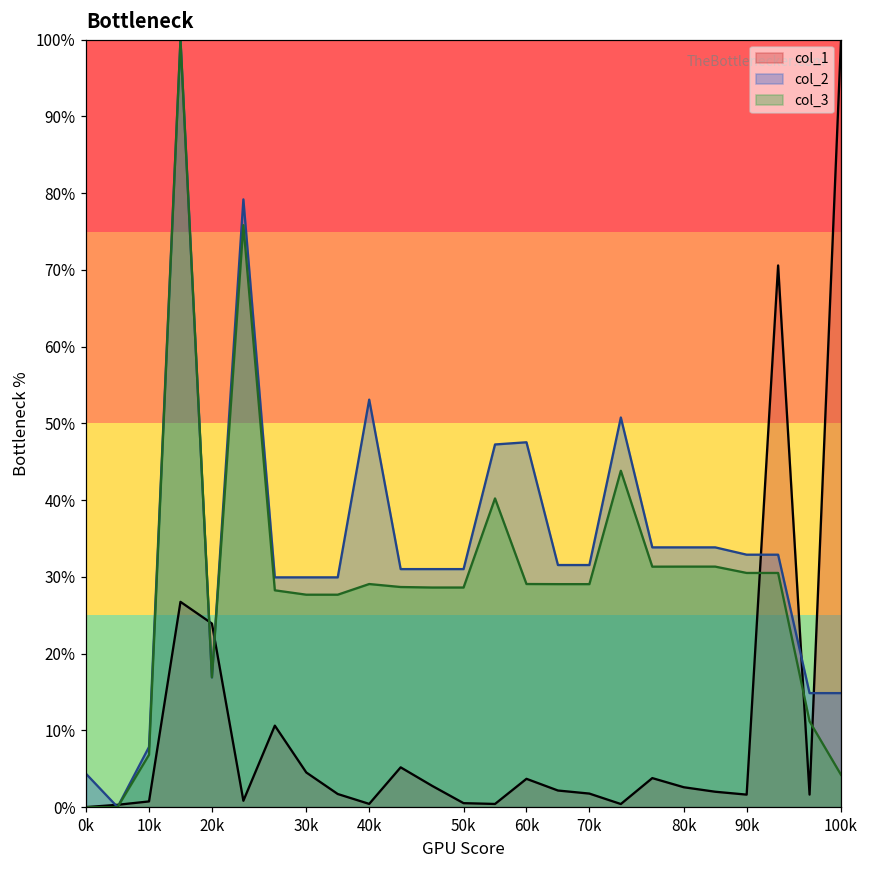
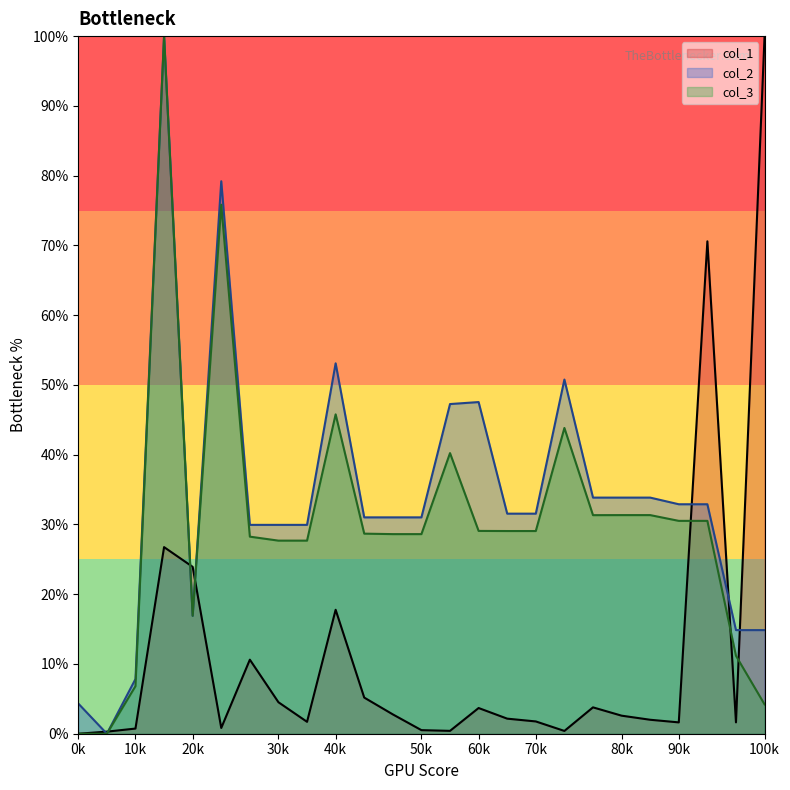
col_1, 40k: 0% -> 18%
col_3, 40k: 29% -> 46%
